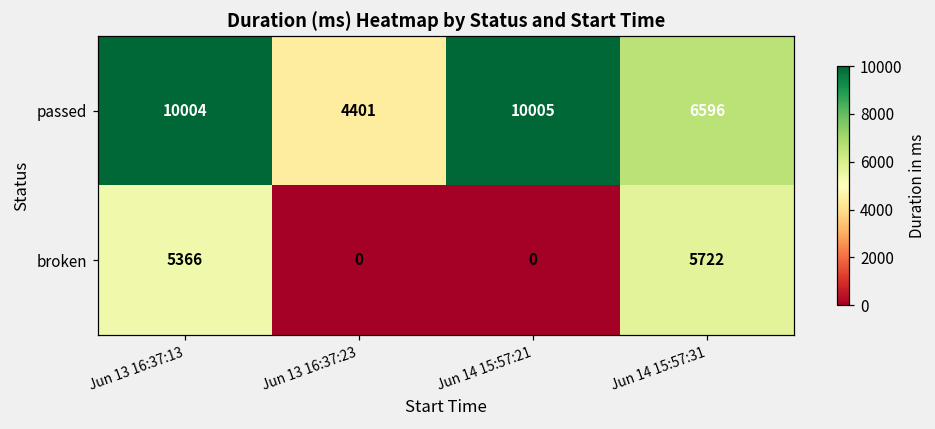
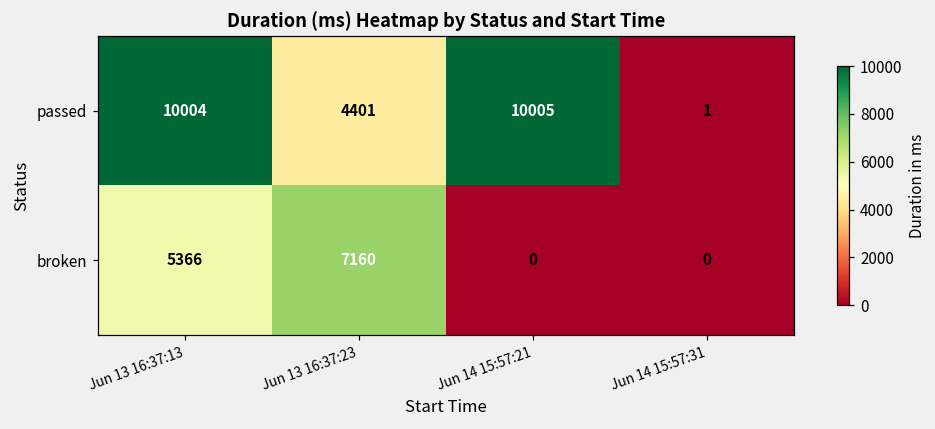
passed, Jun 14 15:57:31: 6596 -> 1
broken, Jun 13 16:37:23: 0 -> 7160
broken, Jun 14 15:57:31: 5722 -> 0
